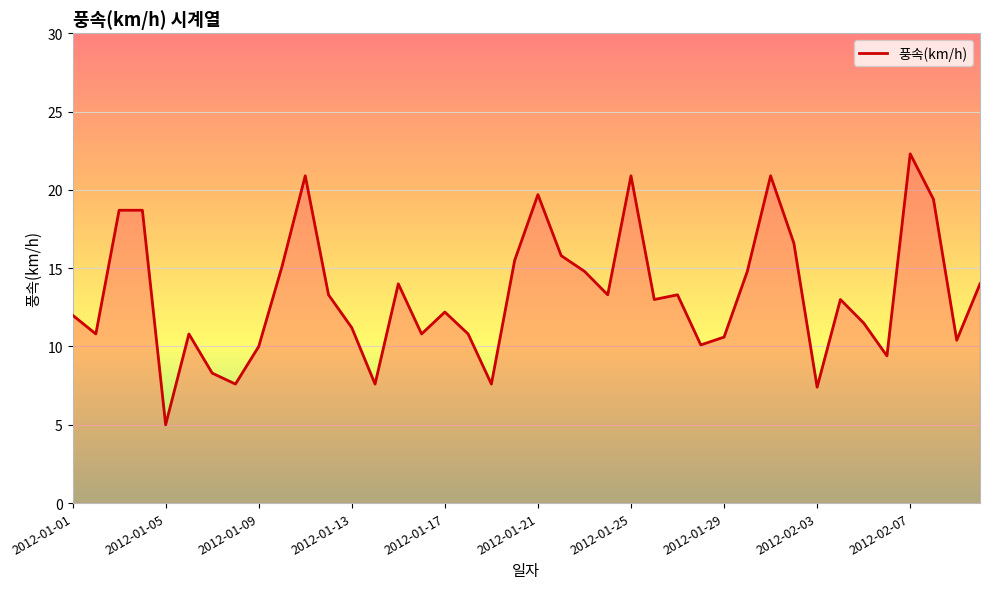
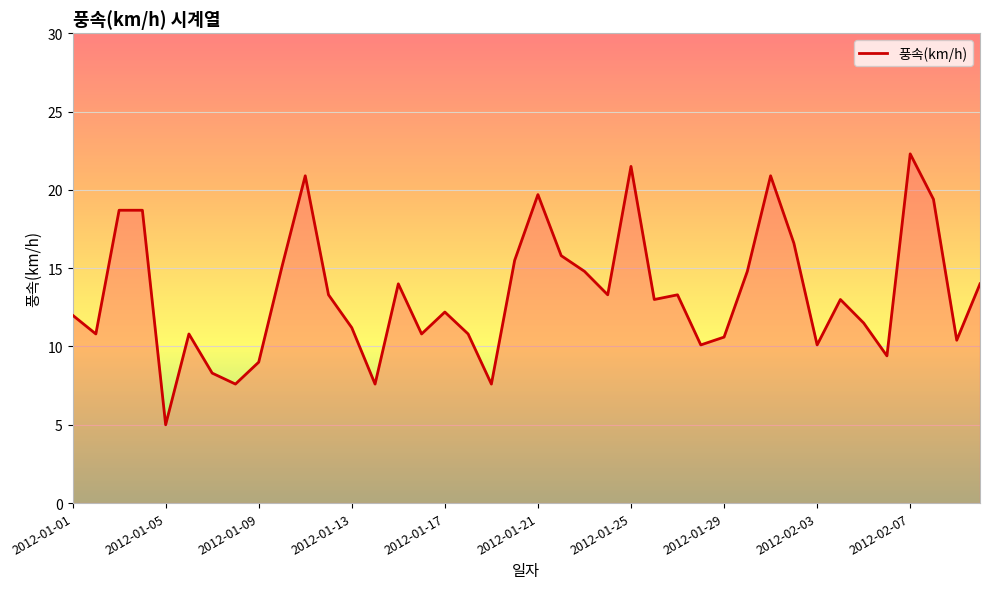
2012-01-09: 10 -> 9
2012-01-25: 20.9 -> 21.5
2012-02-03: 7.4 -> 10.1
